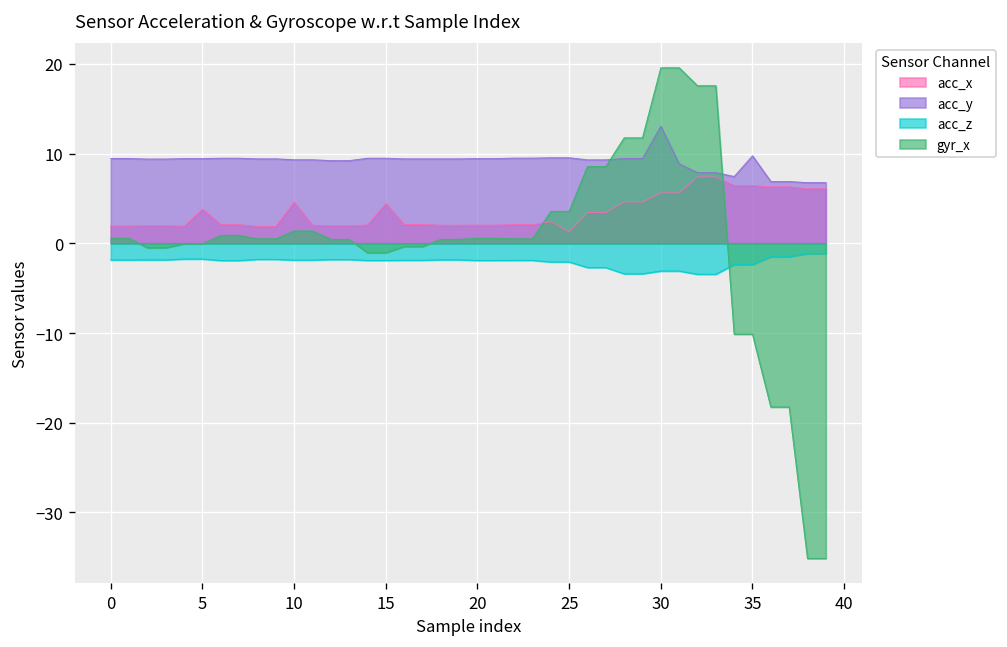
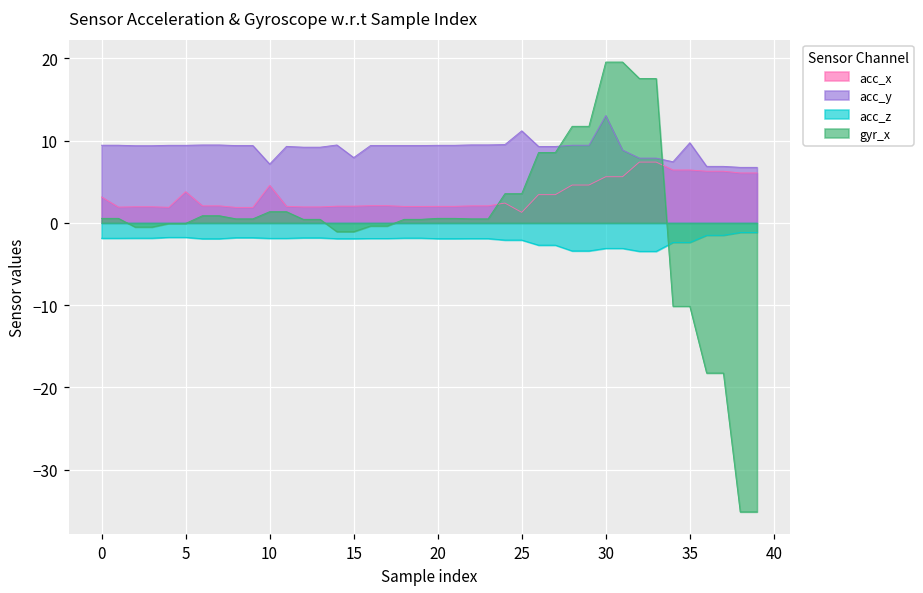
acc_x, 0: 2 -> 3
acc_y, 10: 9 -> 7
acc_x, 15: 4 -> 2
acc_y, 15: 9 -> 8
acc_y, 25: 10 -> 11
